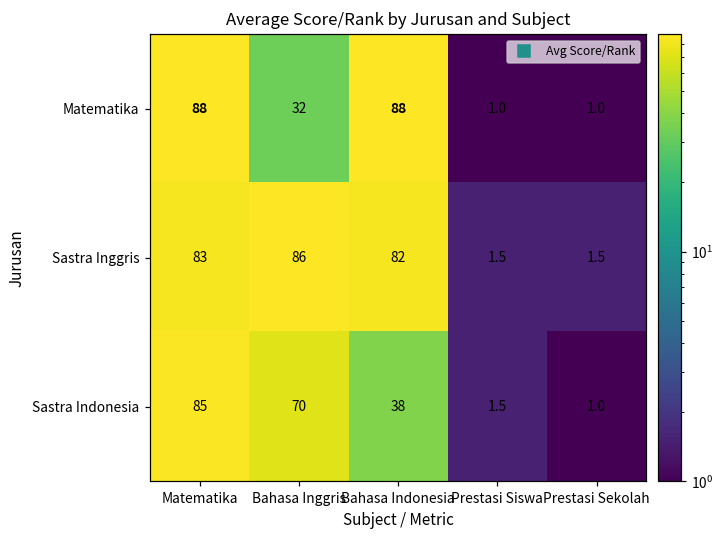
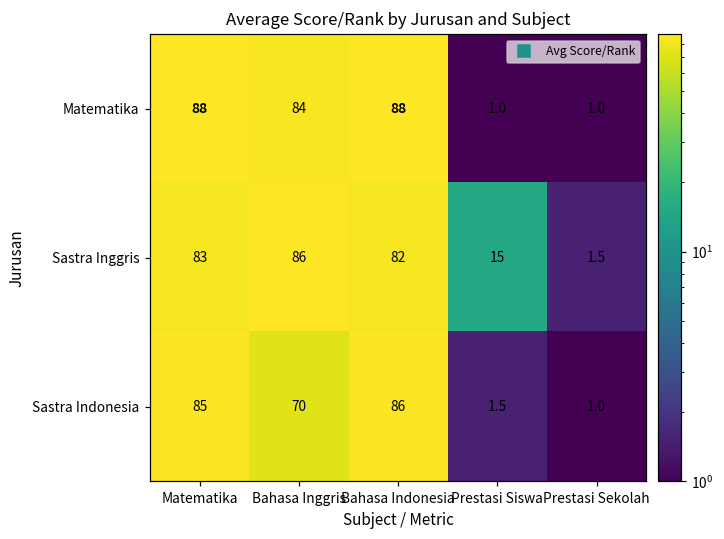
Matematika, Bahasa Inggris: 32 -> 84
Sastra Inggris, Prestasi Siswa: 1.5 -> 15
Sastra Indonesia, Bahasa Indonesia: 38 -> 86
